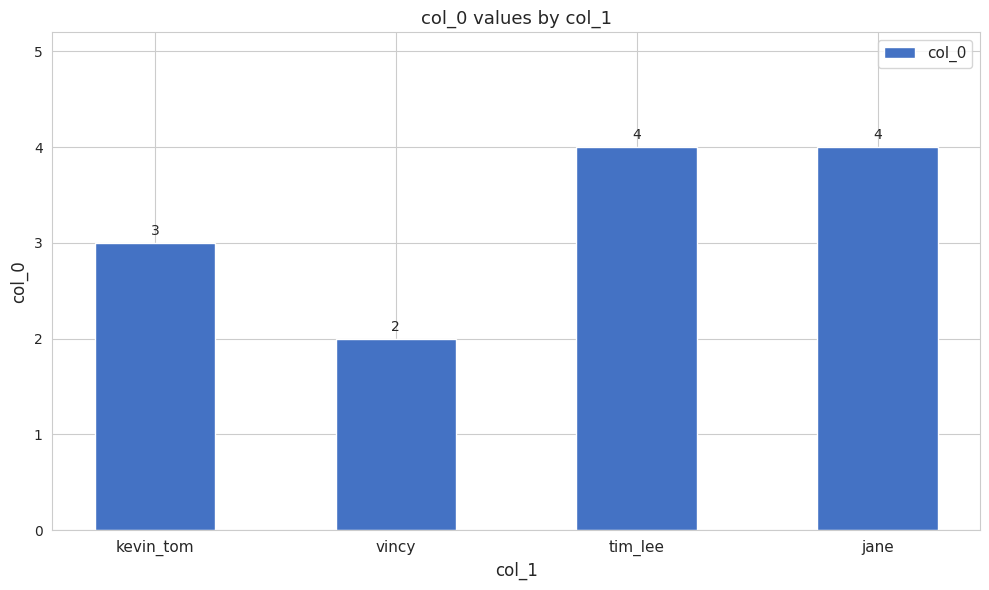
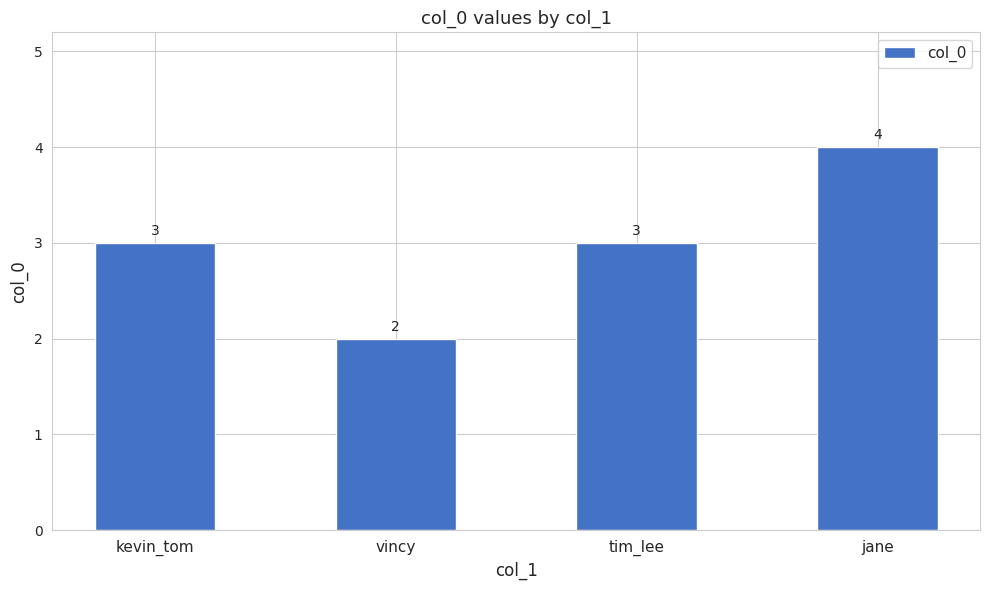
tim_lee: 4 -> 3
